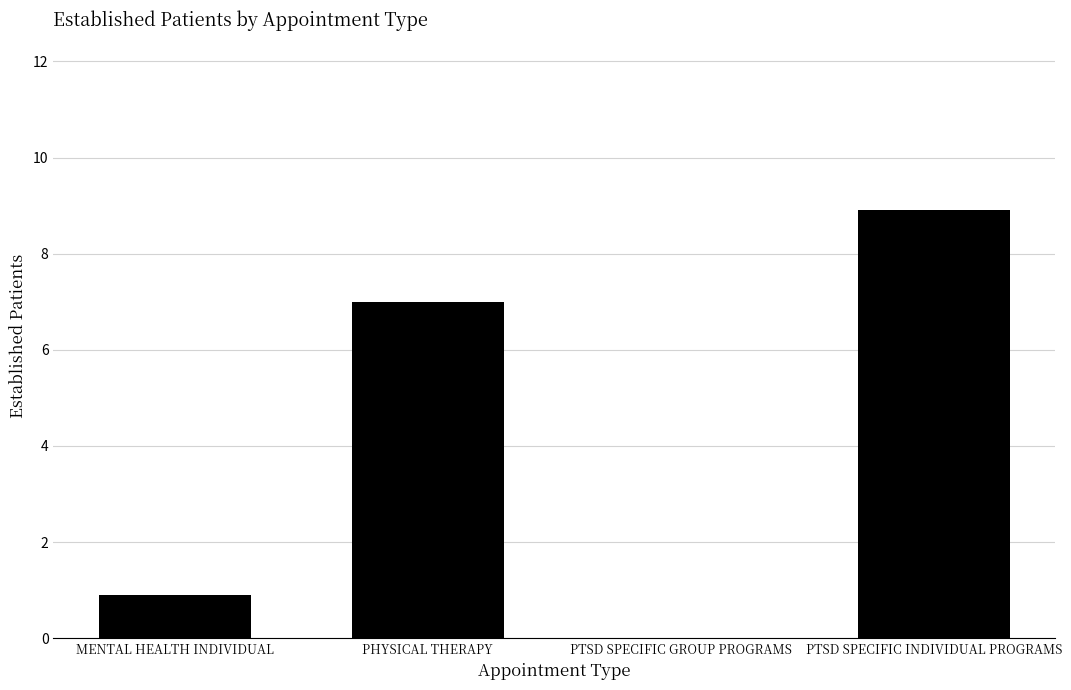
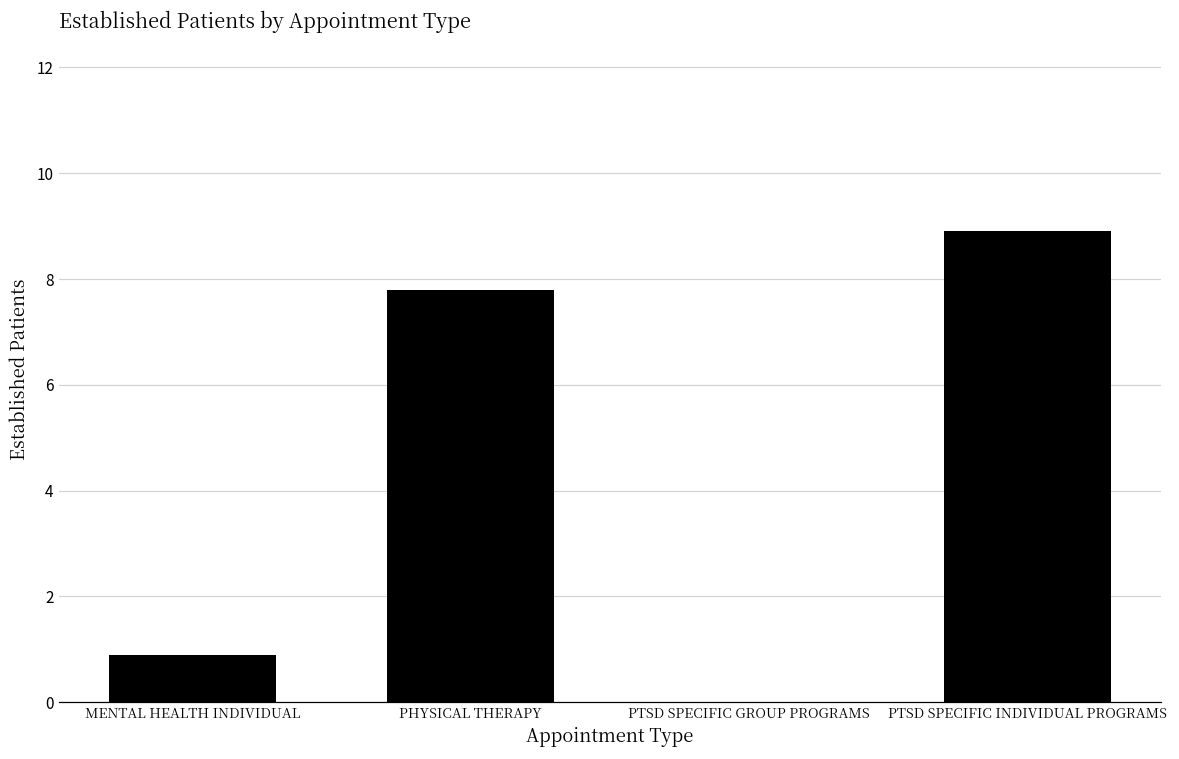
PHYSICAL THERAPY: 7.0 -> 7.8
